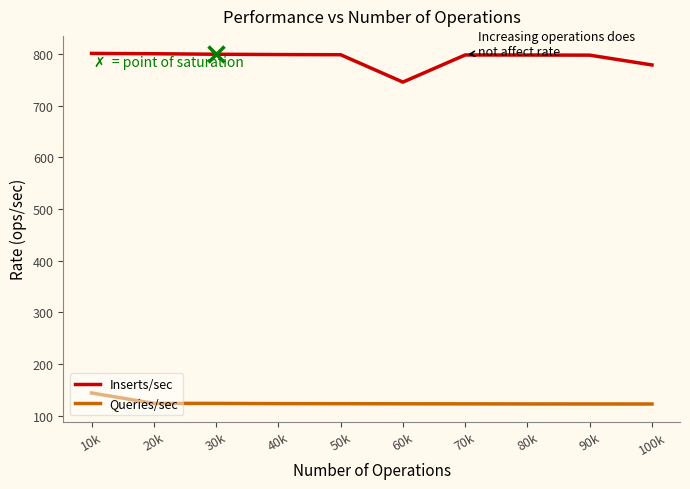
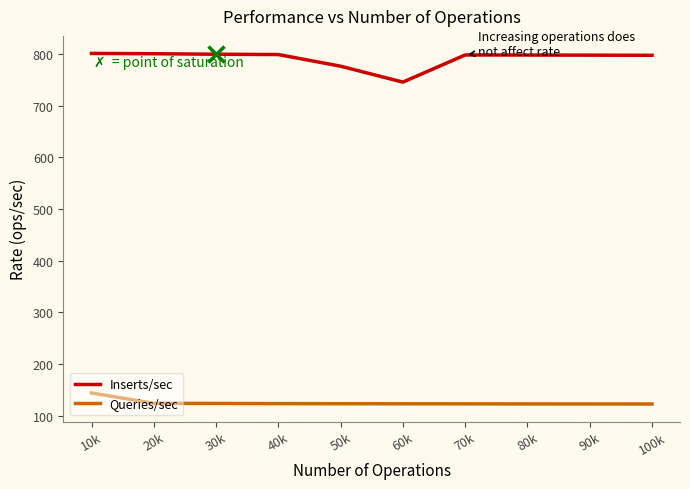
Inserts/sec, 50k: 800 -> 780
Inserts/sec, 100k: 780 -> 800
